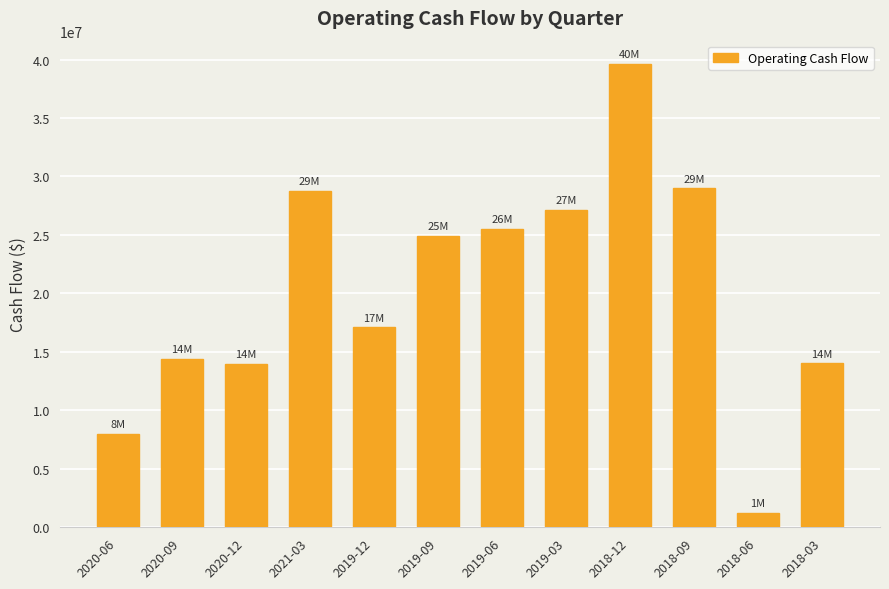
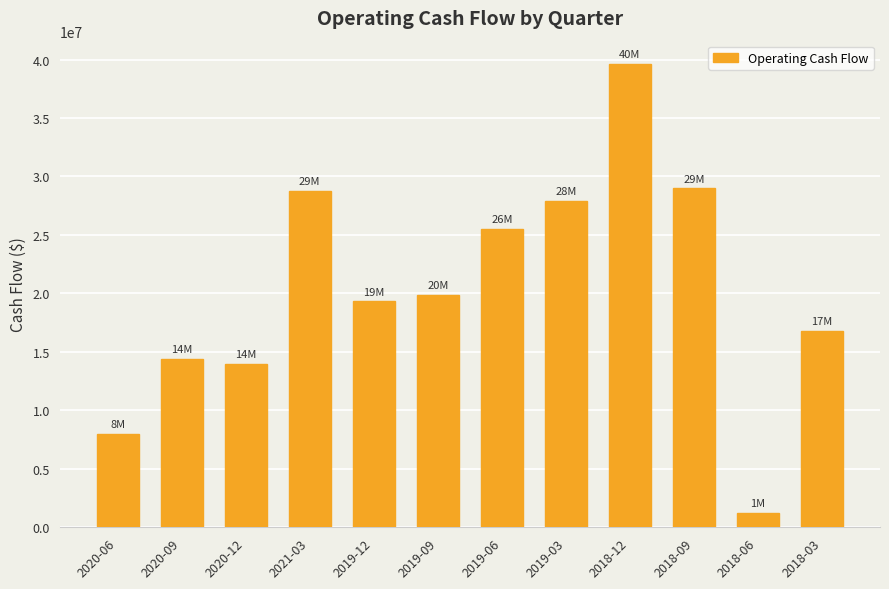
2019-12: 17M -> 19M
2019-09: 25M -> 20M
2019-03: 27M -> 28M
2018-03: 14M -> 17M
